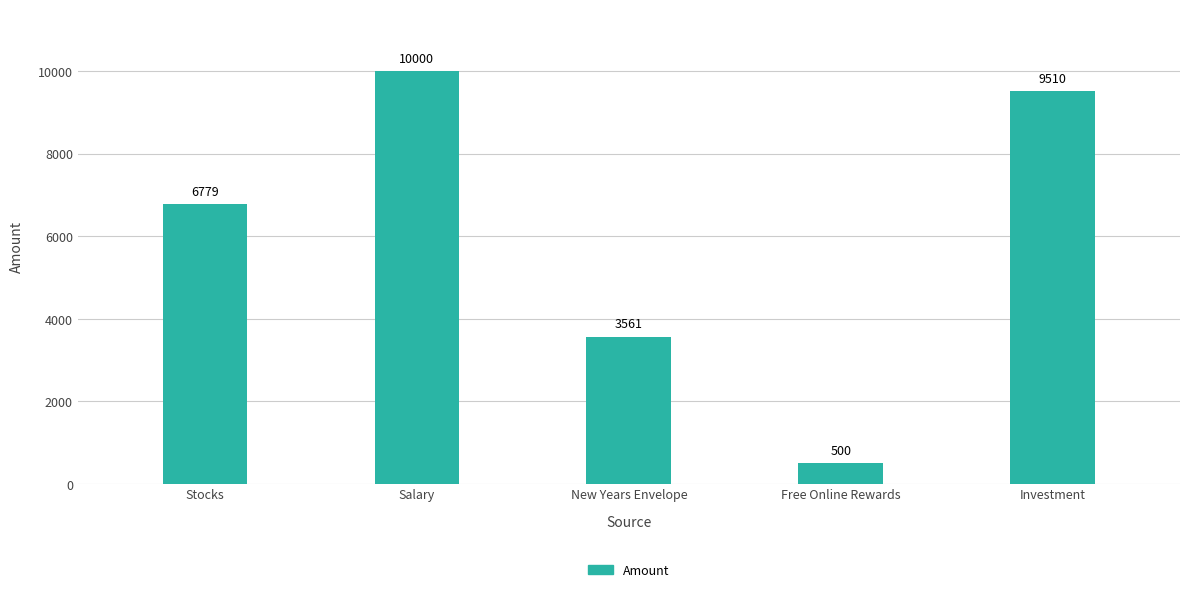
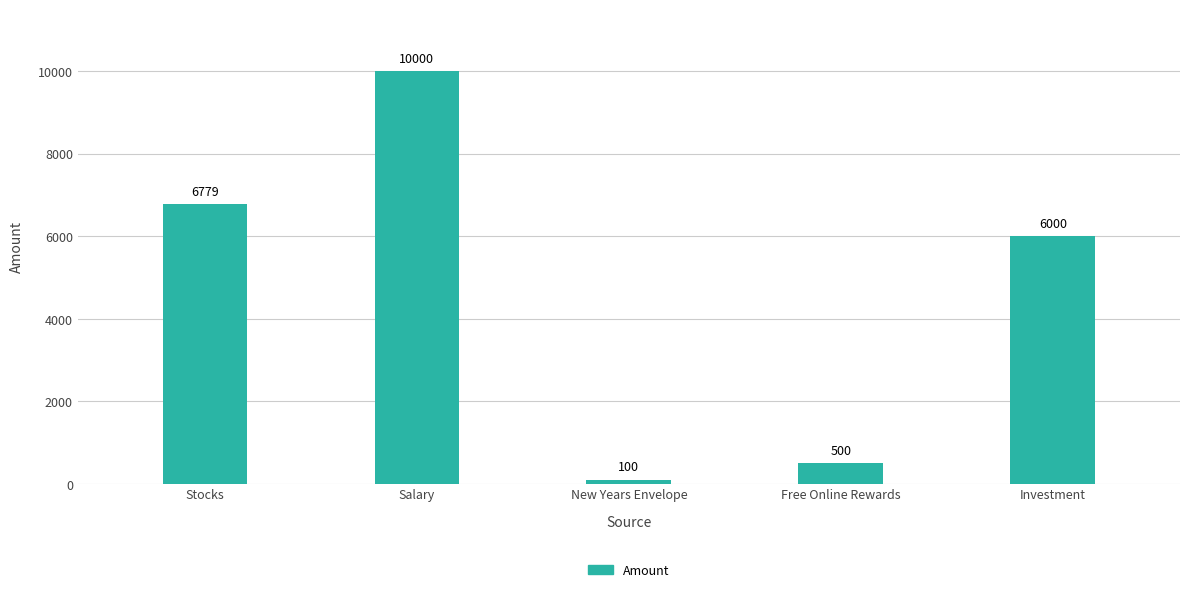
New Years Envelope: 3561 -> 100
Investment: 9510 -> 6000
